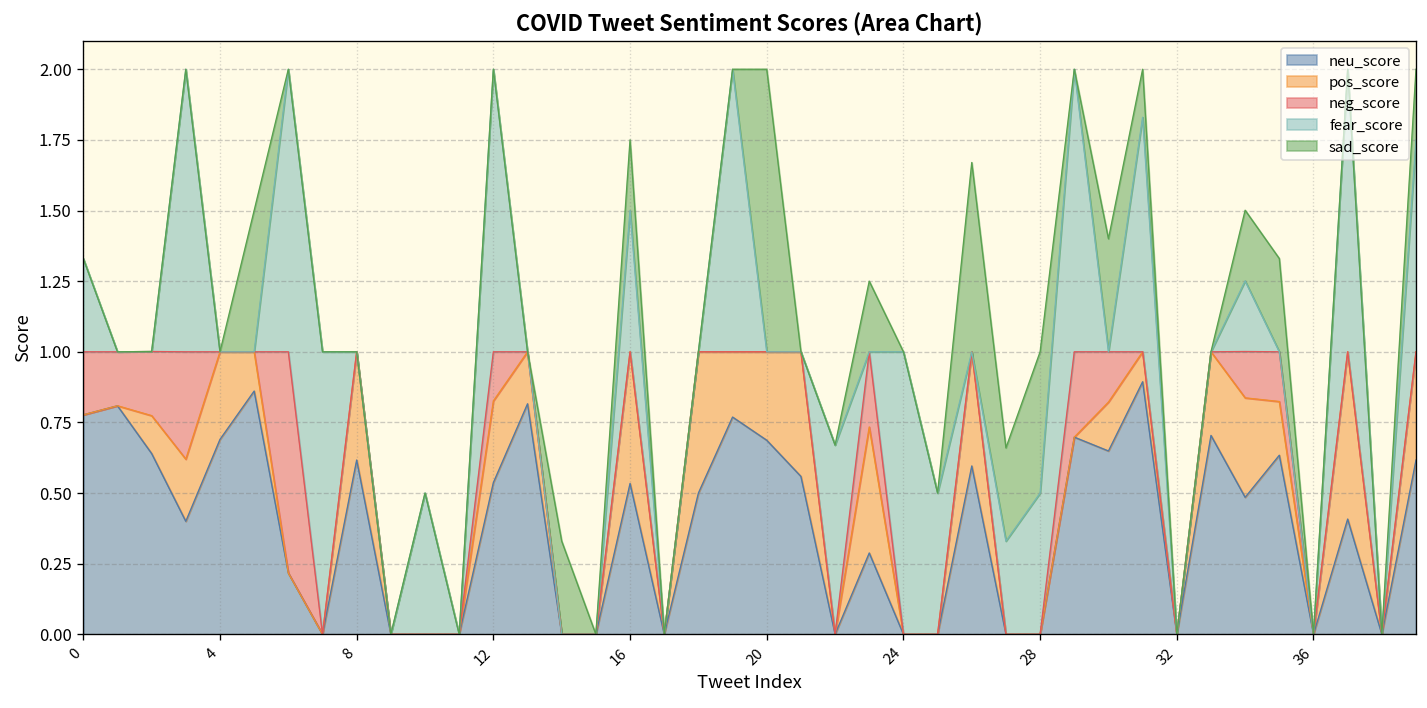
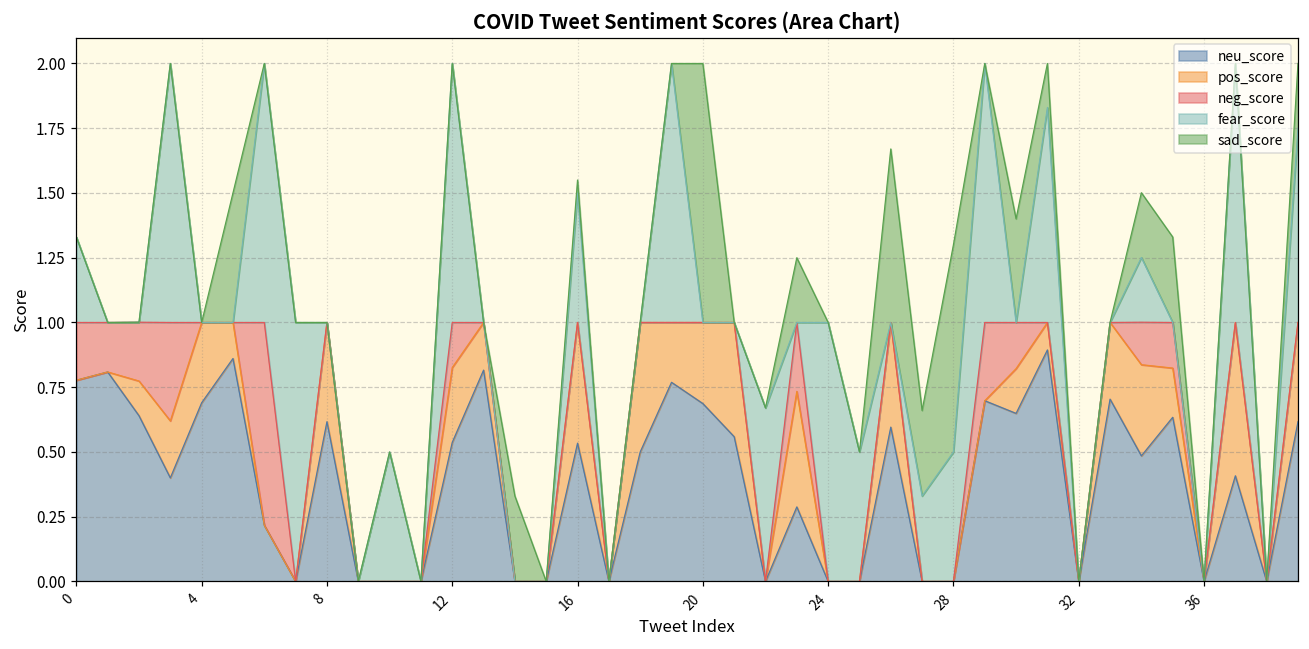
sad_score, 16: 0.25 -> 0.05
sad_score, 28: 0.5 -> 0.8
